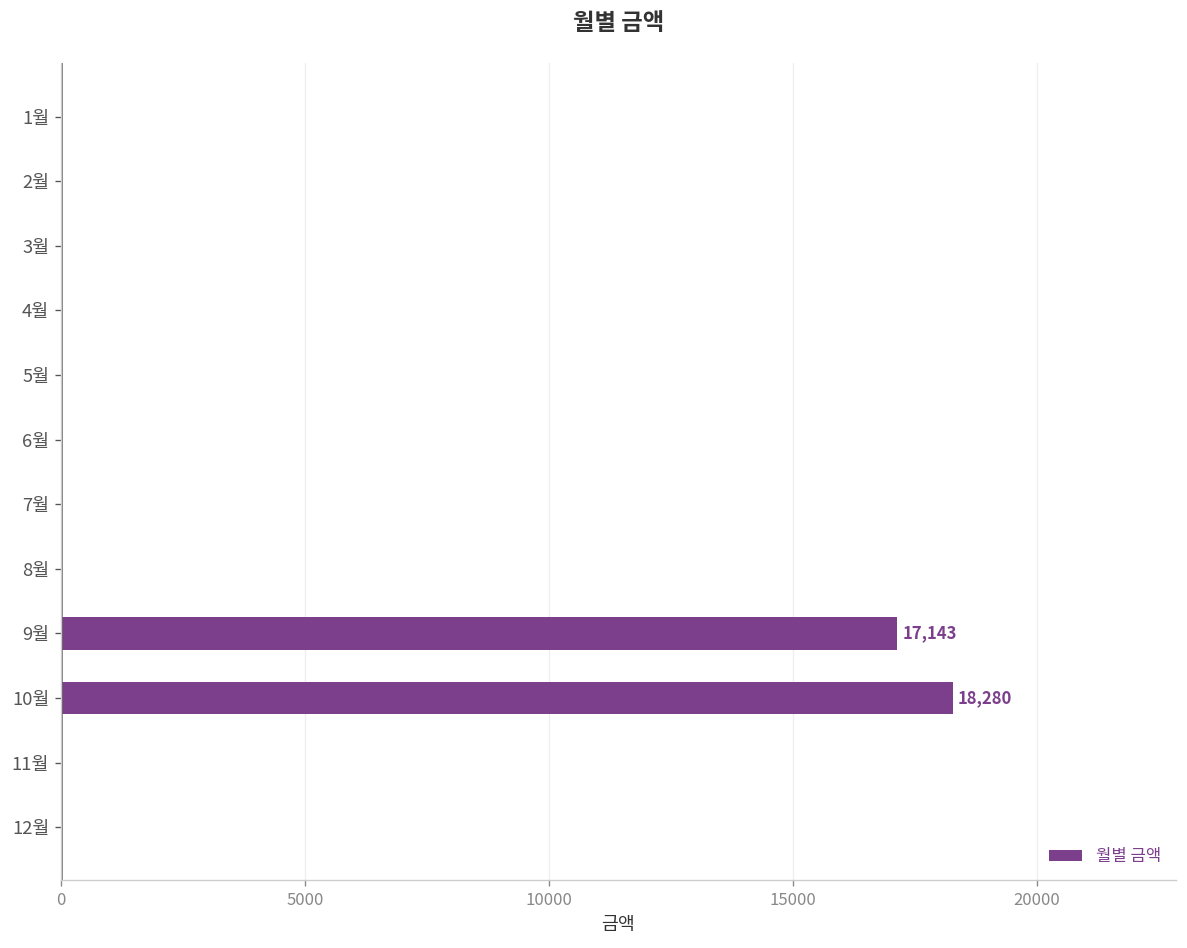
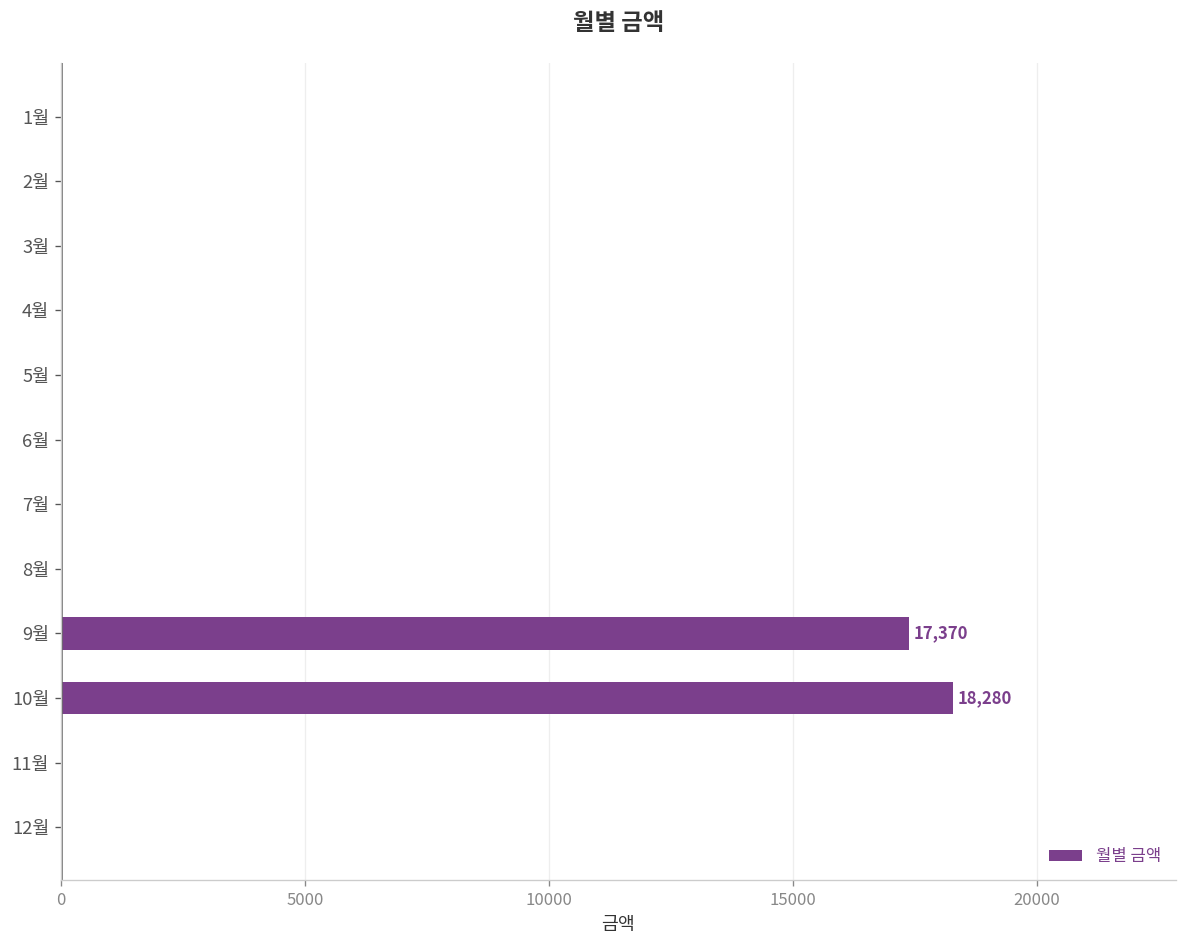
9월: 17,143 -> 17,370
